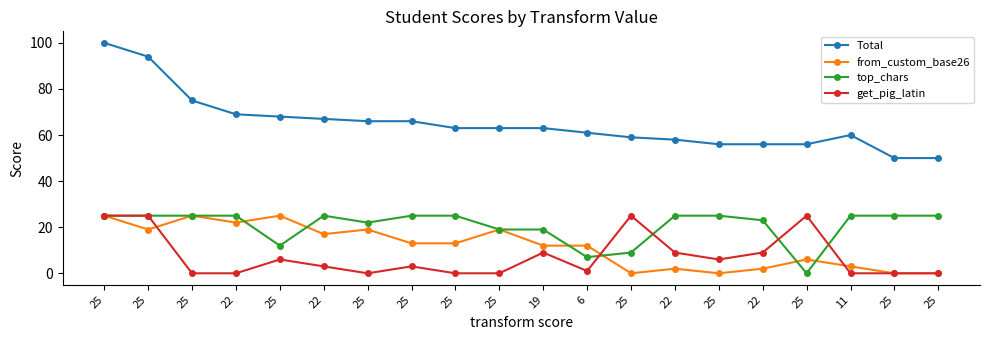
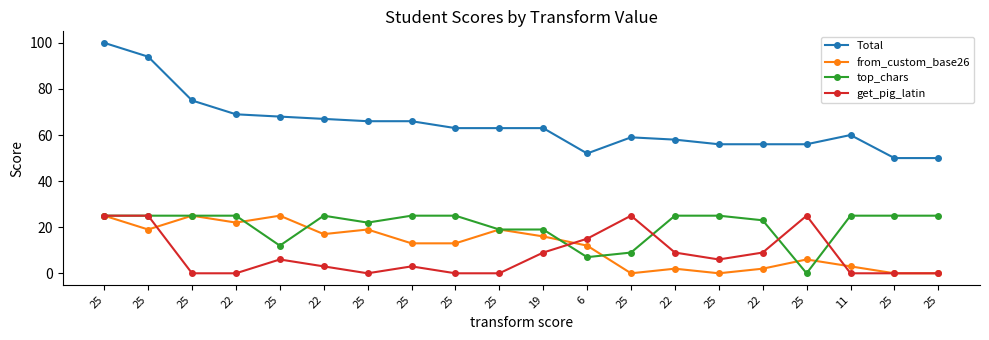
from_custom_base26, 19: 12 -> 16
Total, 6: 61 -> 52
get_pig_latin, 6: 1 -> 15
